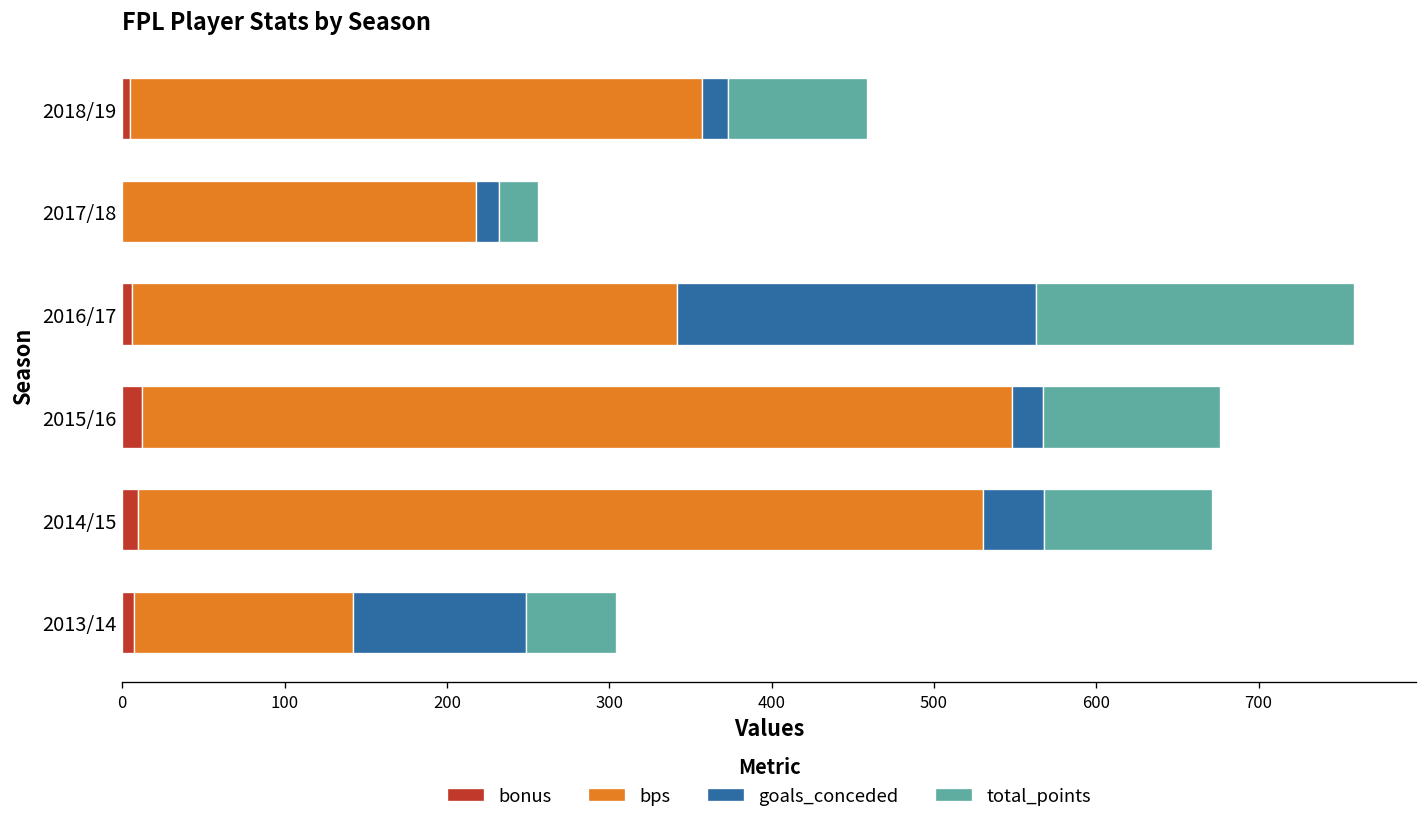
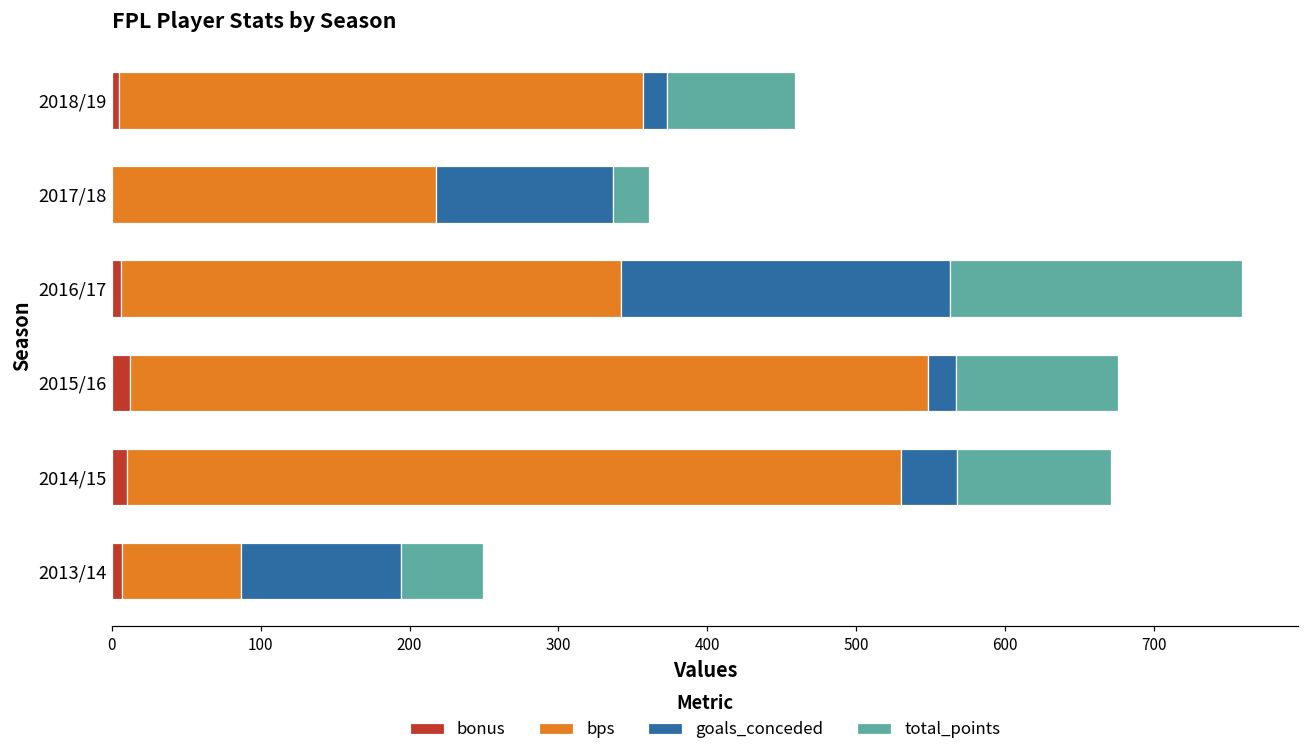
goals_conceded, 2017/18: 14 -> 119
bps, 2013/14: 135 -> 80
